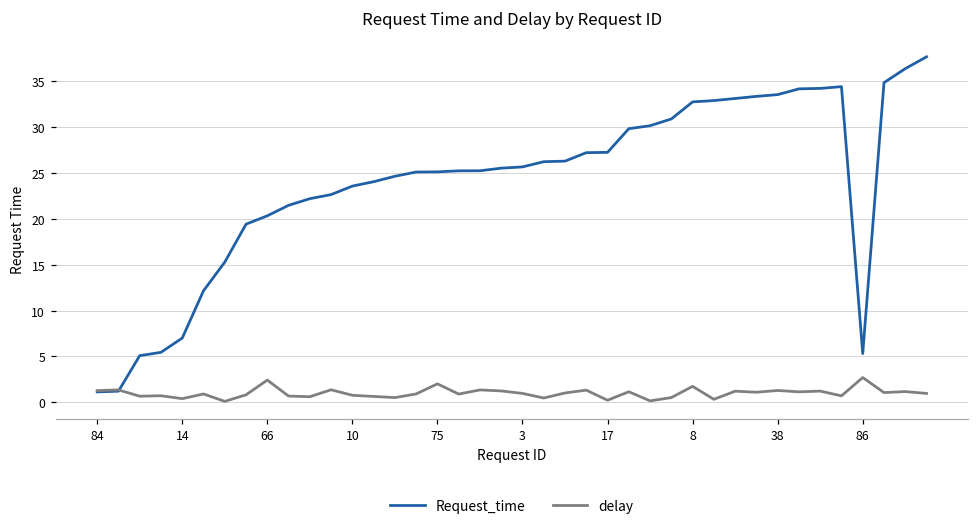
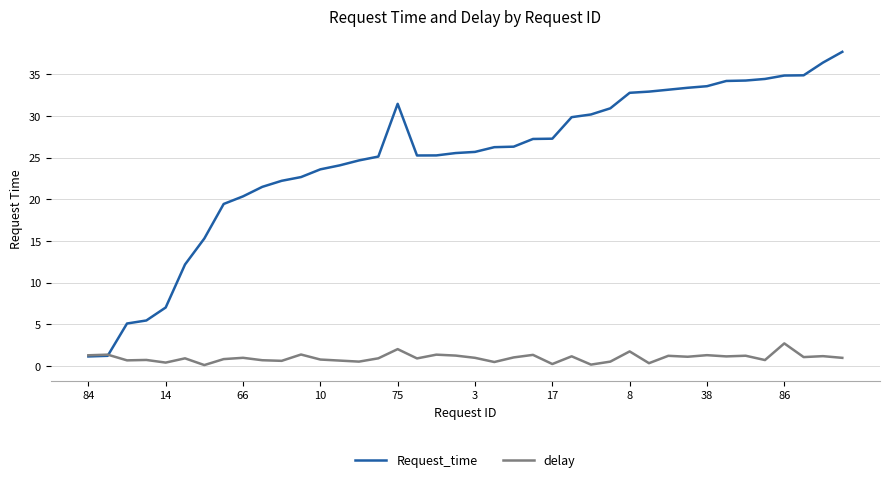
delay, 66: 2 -> 1
Request_time, 75: 25 -> 31
Request_time, 86: 5 -> 35
